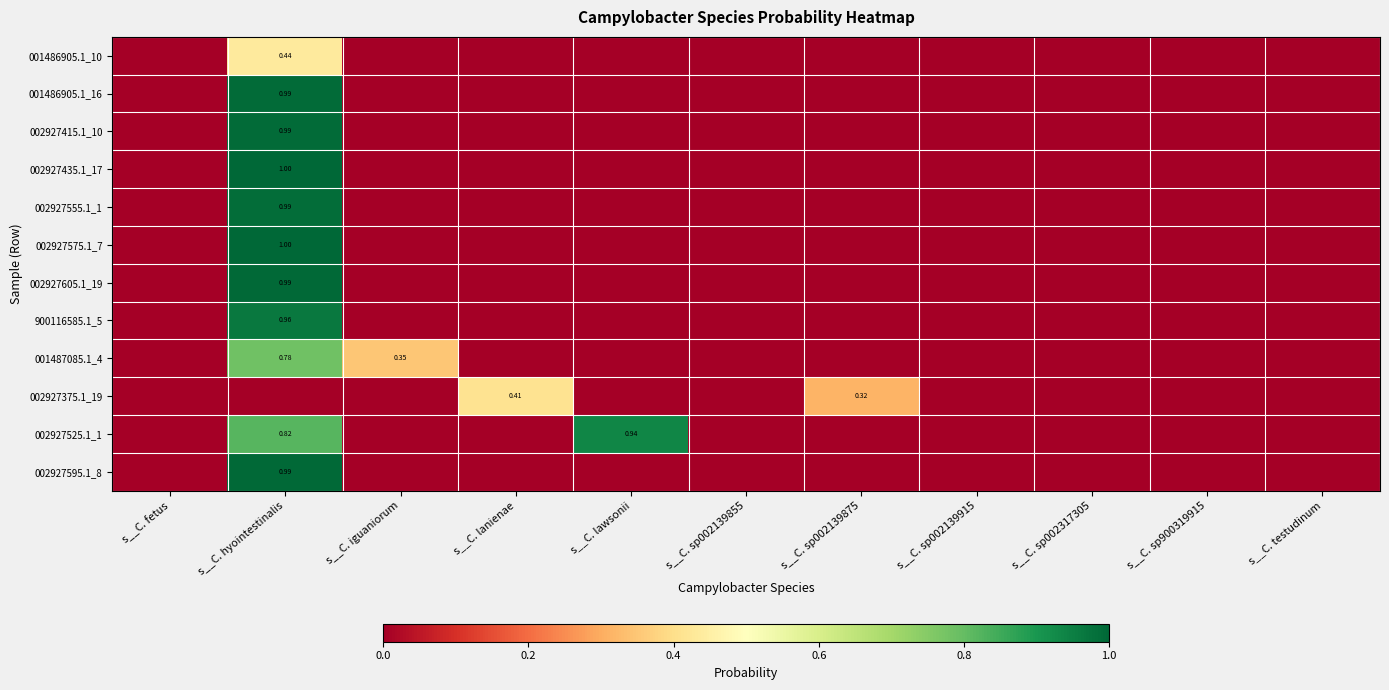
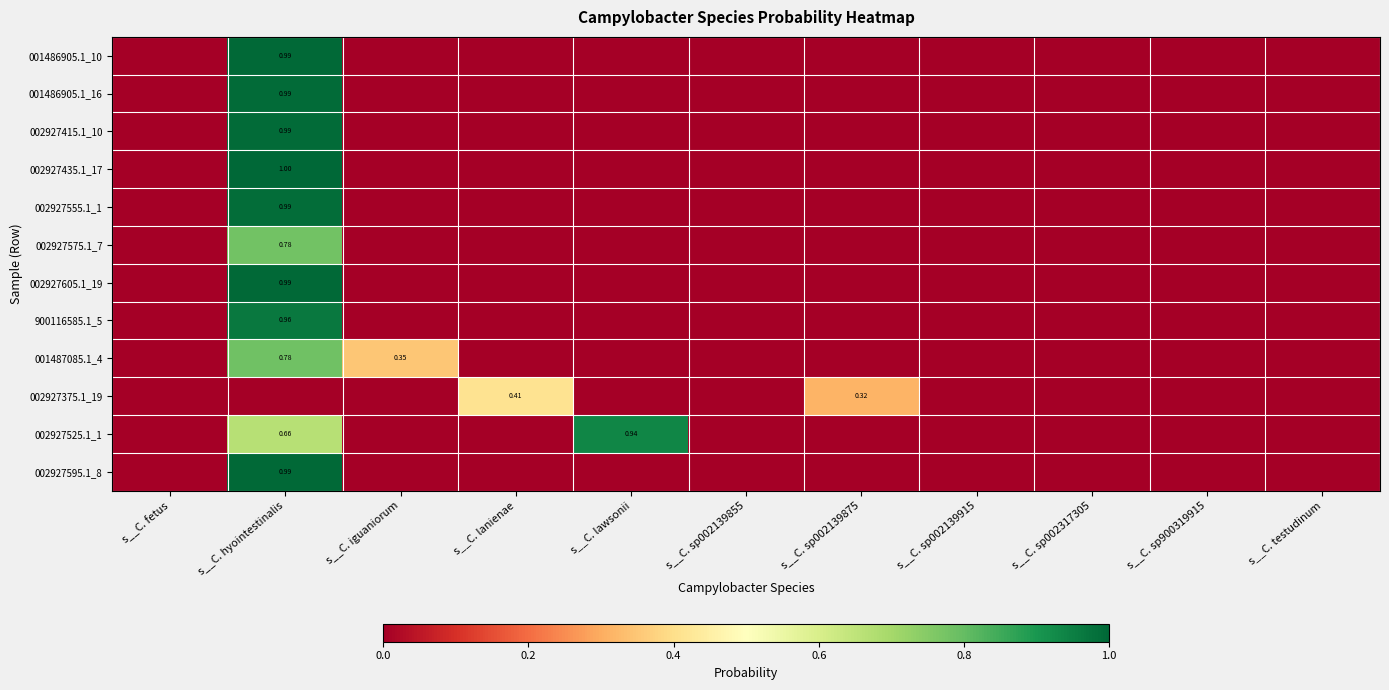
001486905.1_10, s__C. hyointestinalis: 0.44 -> 0.99
002927575.1_7, s__C. hyointestinalis: 1.00 -> 0.78
002927525.1_1, s__C. hyointestinalis: 0.82 -> 0.66
